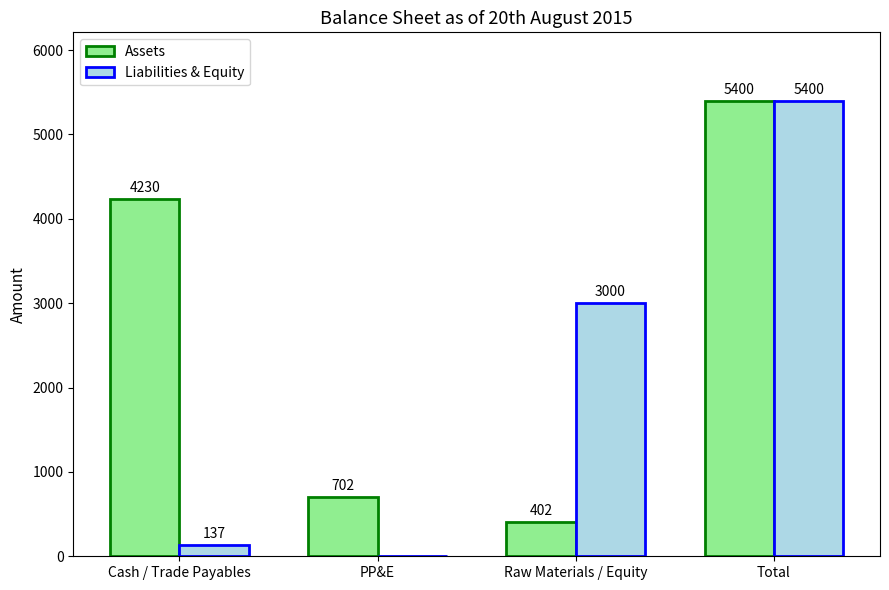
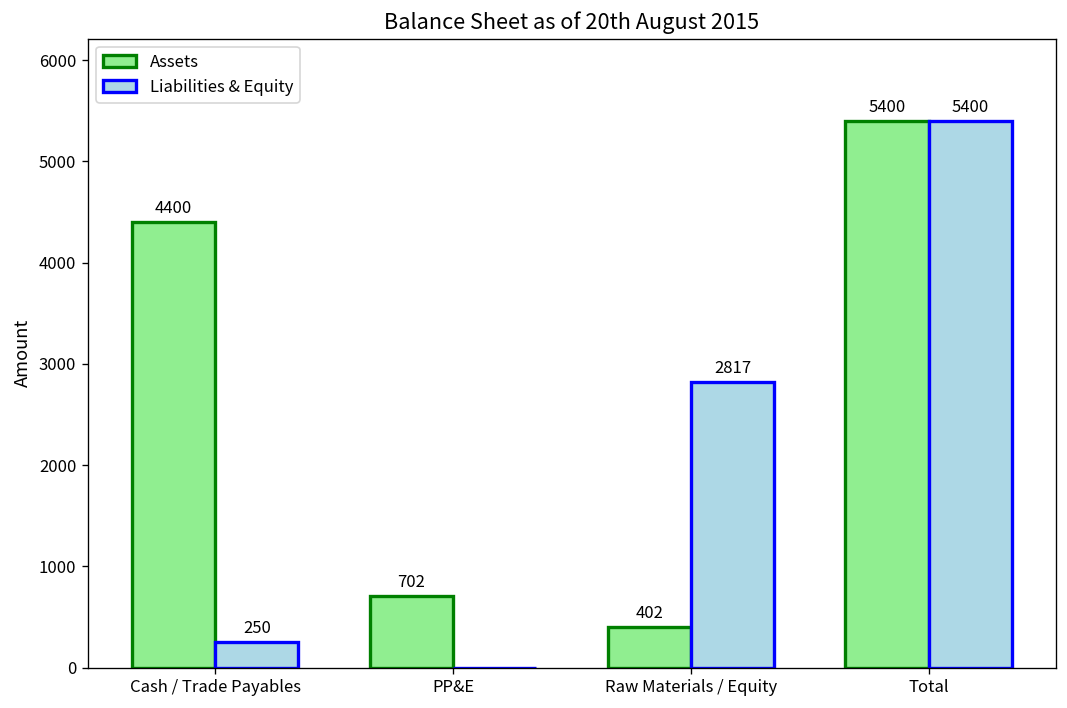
Assets, Cash / Trade Payables: 4230 -> 4400
Liabilities & Equity, Cash / Trade Payables: 137 -> 250
Liabilities & Equity, Raw Materials / Equity: 3000 -> 2817
